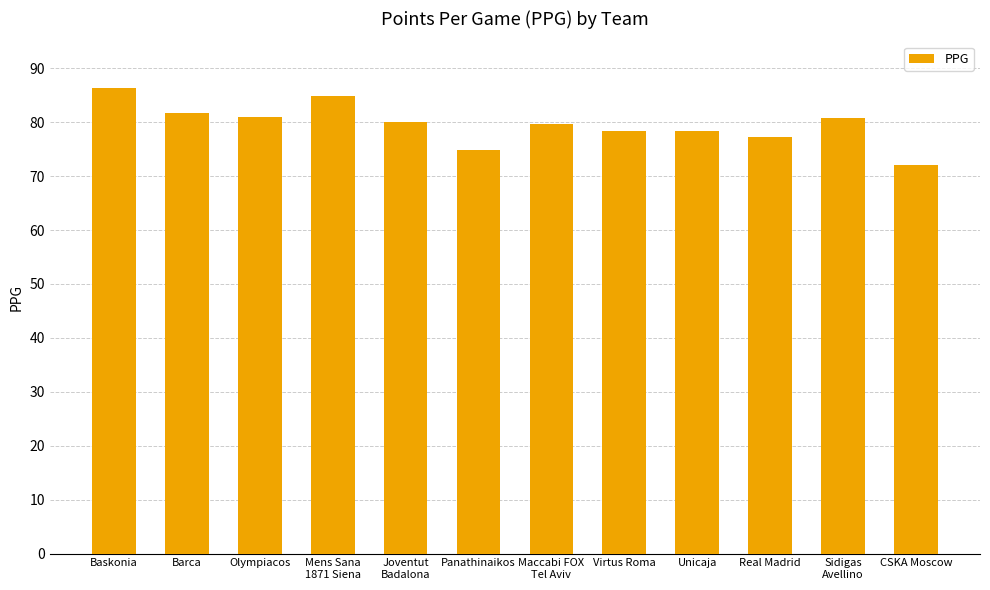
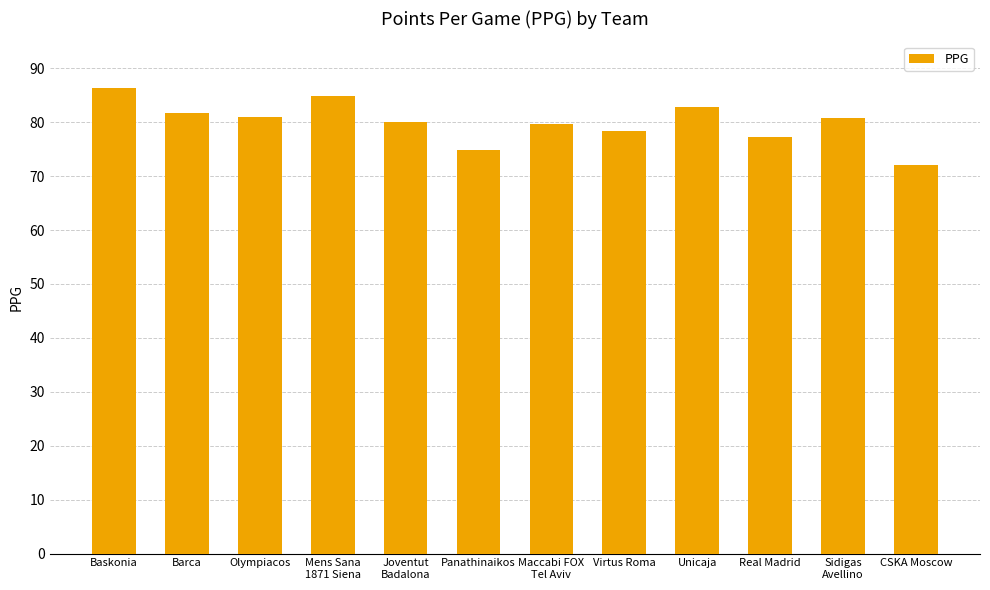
Unicaja: 78 -> 83
